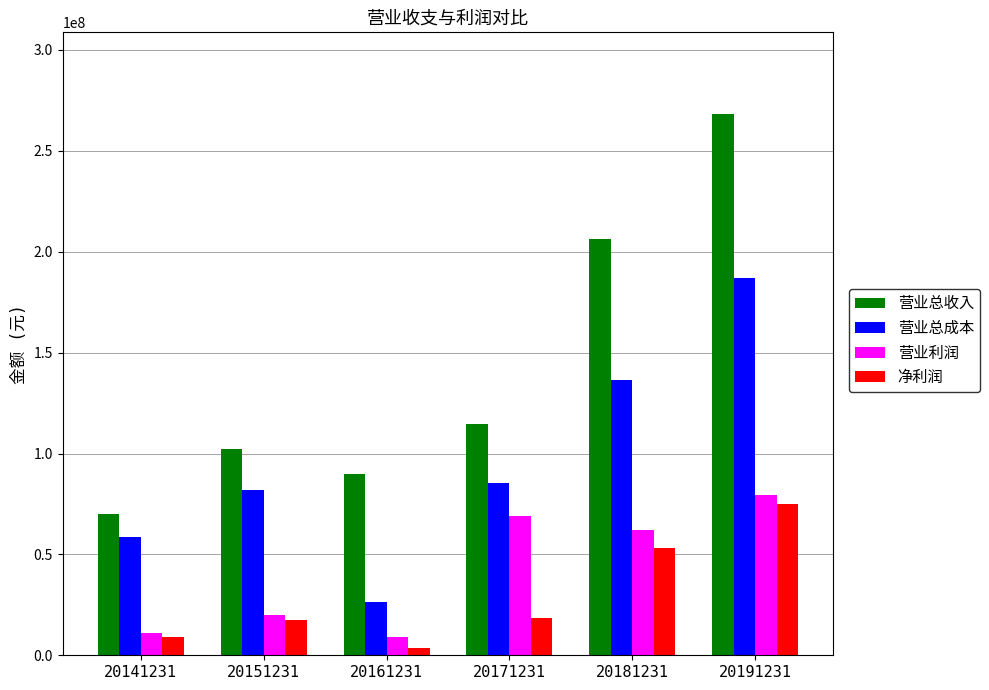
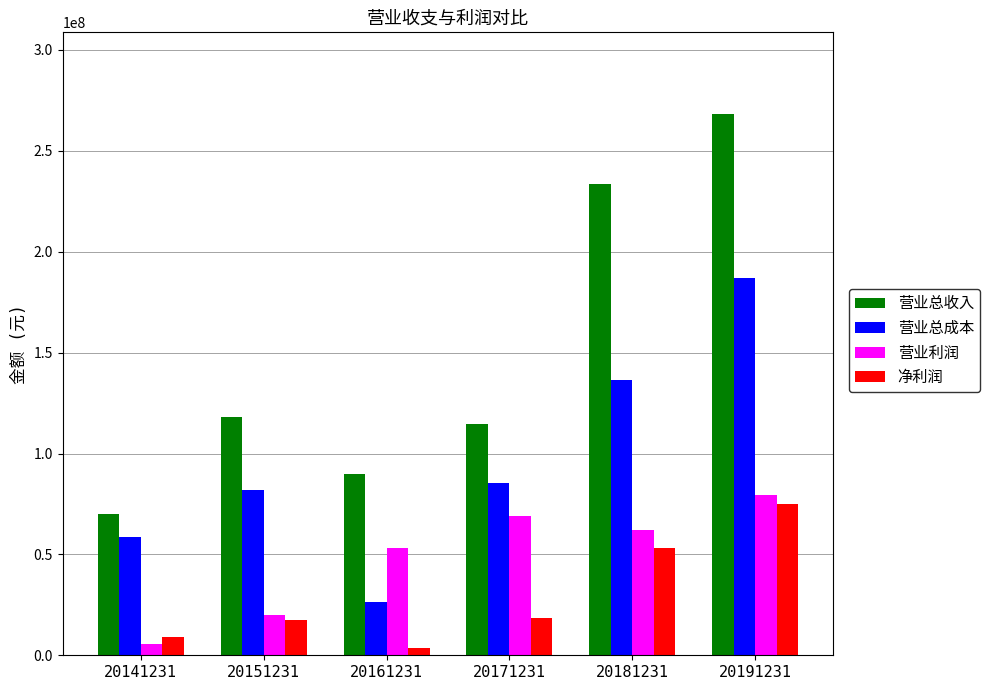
营业利润, 20141231: 11000000 -> 6000000
营业总收入, 20151231: 102000000 -> 118000000
营业利润, 20161231: 9000000 -> 53000000
营业总收入, 20181231: 206000000 -> 234000000
